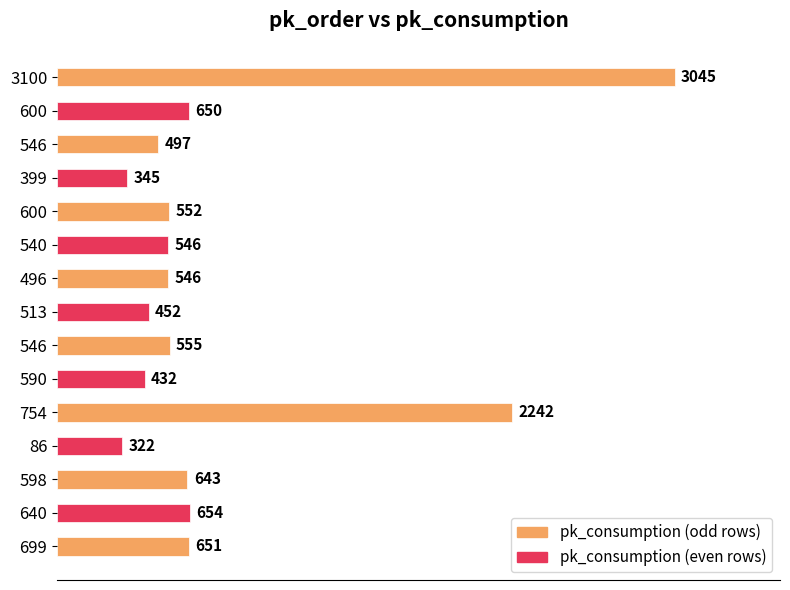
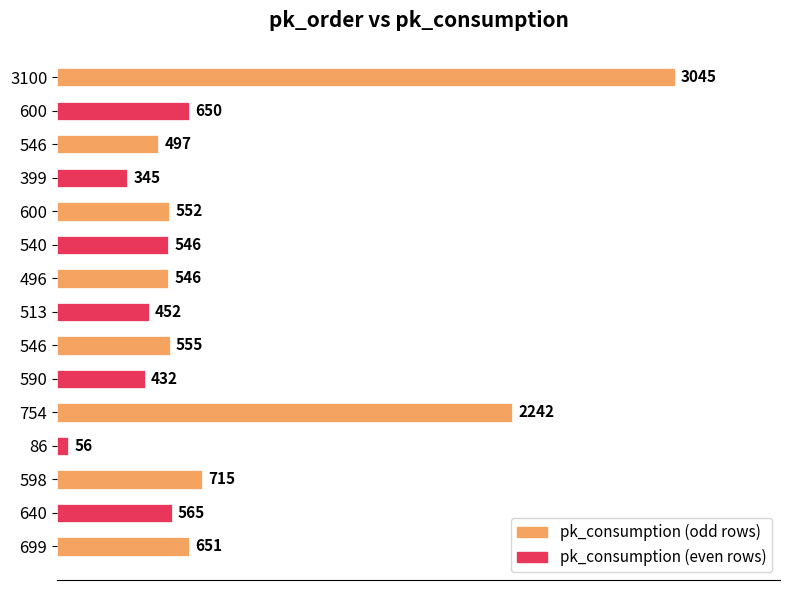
86: 322 -> 56
598: 643 -> 715
640: 654 -> 565
